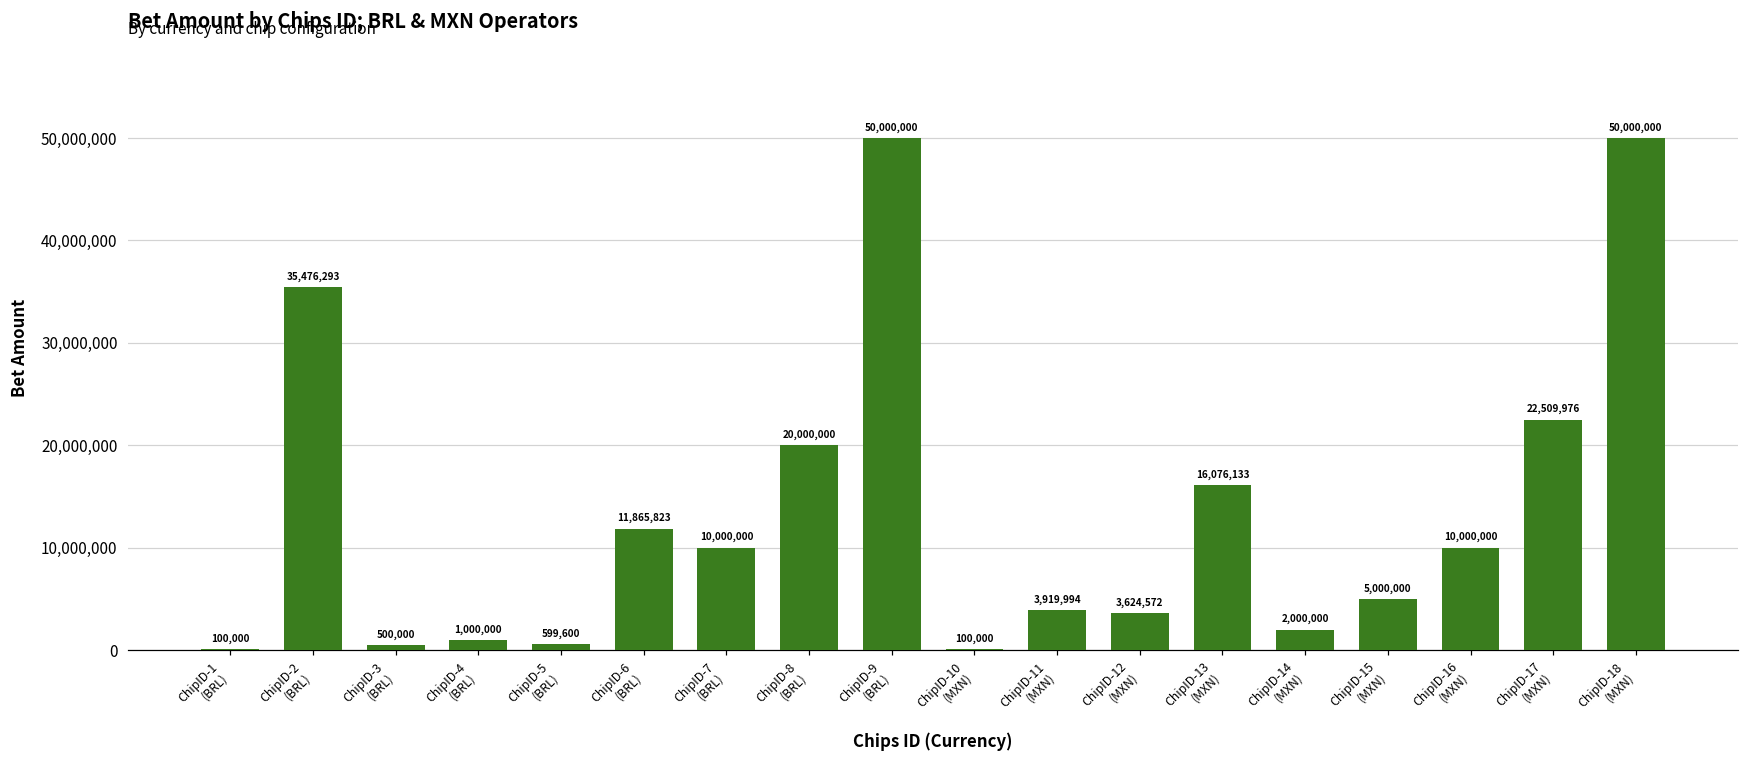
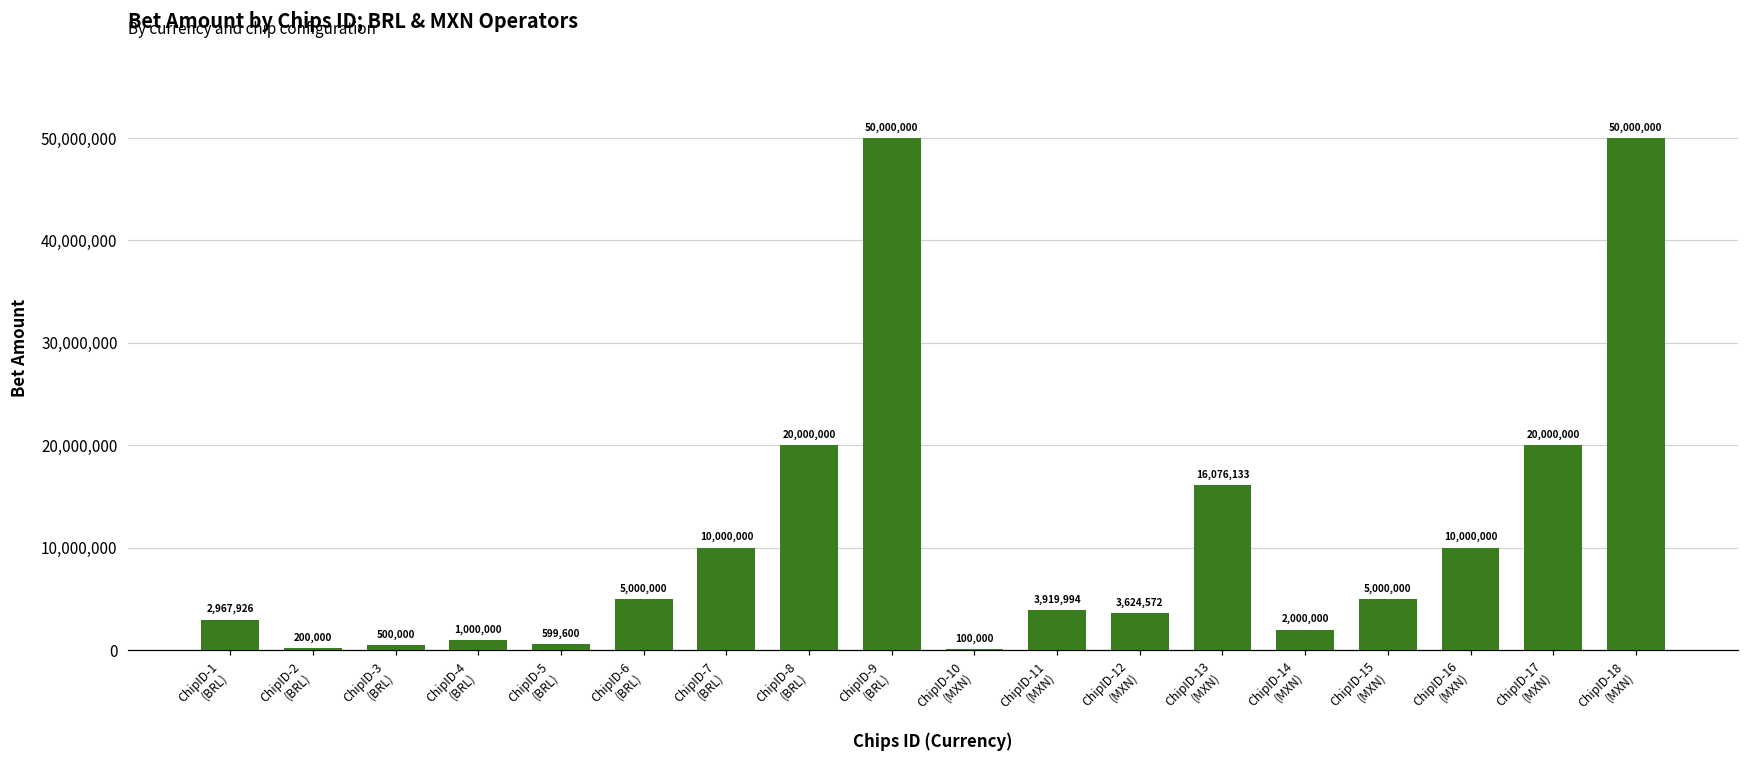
ChipID-1 (BRL): 100,000 -> 2,967,926
ChipID-2 (BRL): 35,476,293 -> 200,000
ChipID-6 (BRL): 11,865,823 -> 5,000,000
ChipID-17 (MXN): 22,509,976 -> 20,000,000
